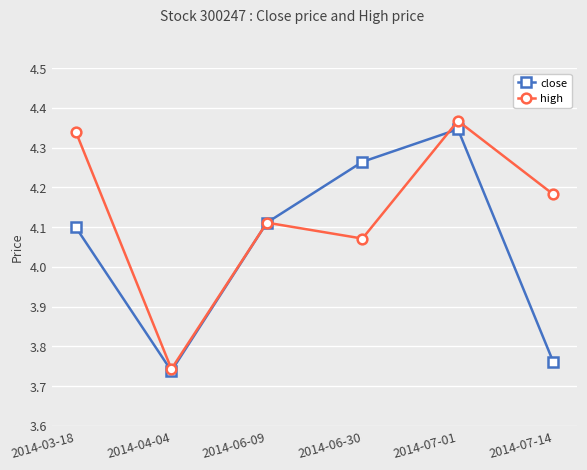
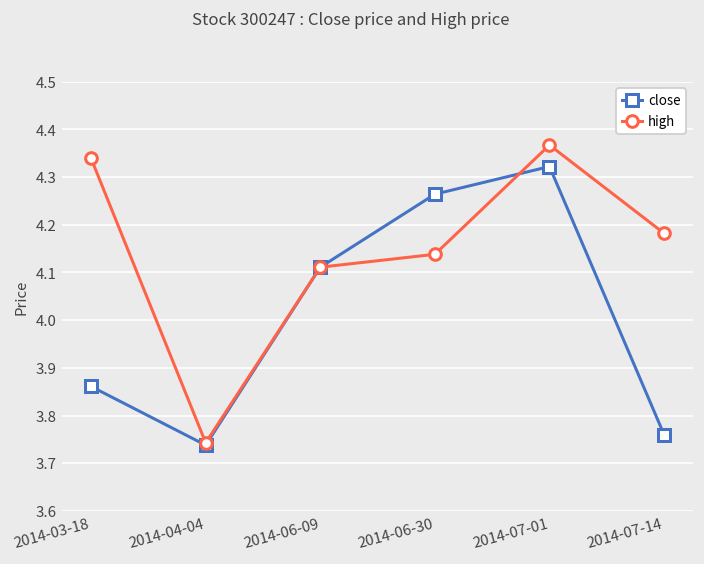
close, 2014-03-18: 4.10 -> 3.86
high, 2014-06-30: 4.07 -> 4.14
close, 2014-07-01: 4.35 -> 4.32
